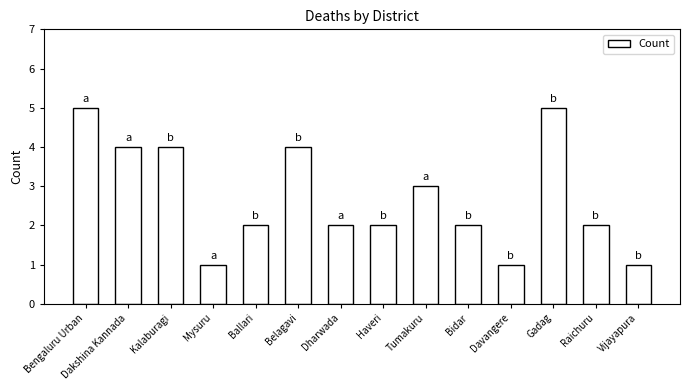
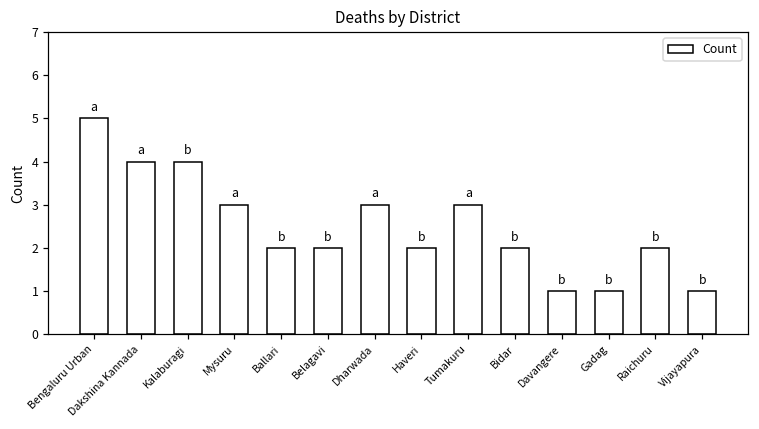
Mysuru: 1 -> 3
Belagavi: 4 -> 2
Dharwada: 2 -> 3
Gadag: 5 -> 1
